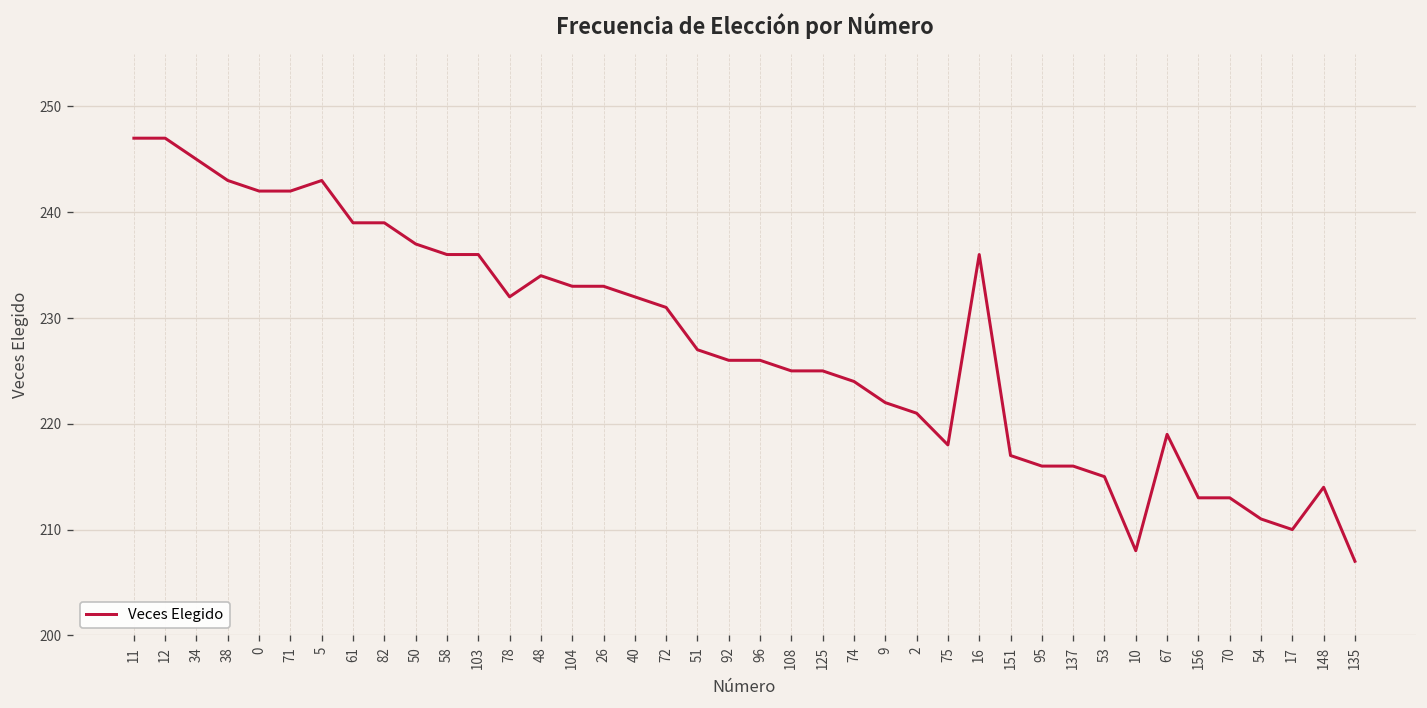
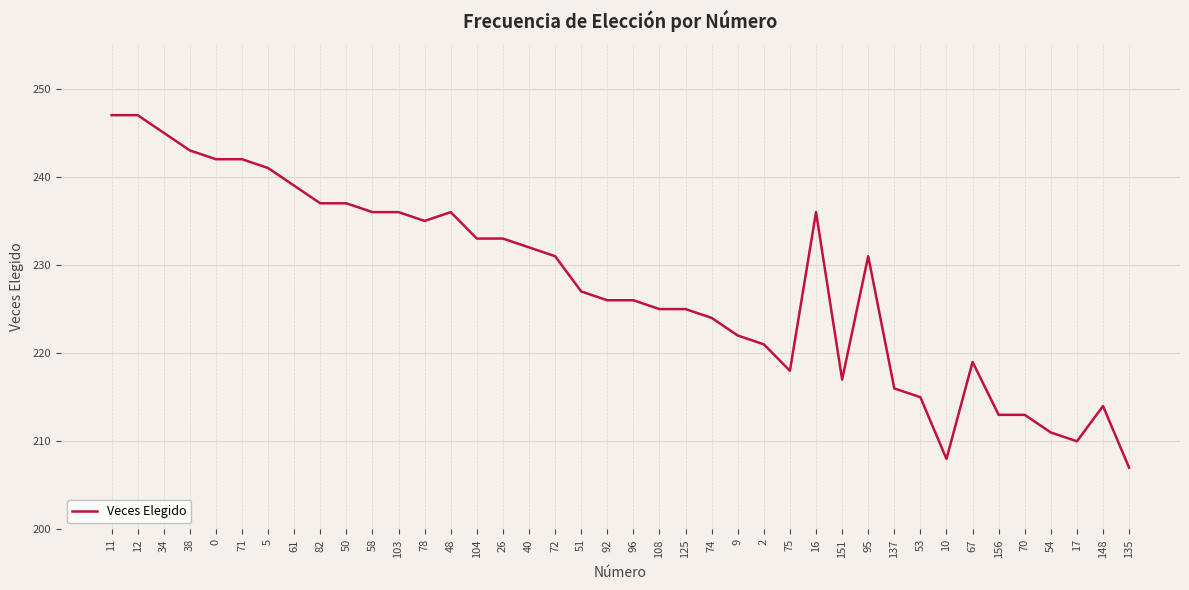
5: 243 -> 241
82: 239 -> 237
78: 232 -> 235
48: 234 -> 236
95: 216 -> 231
